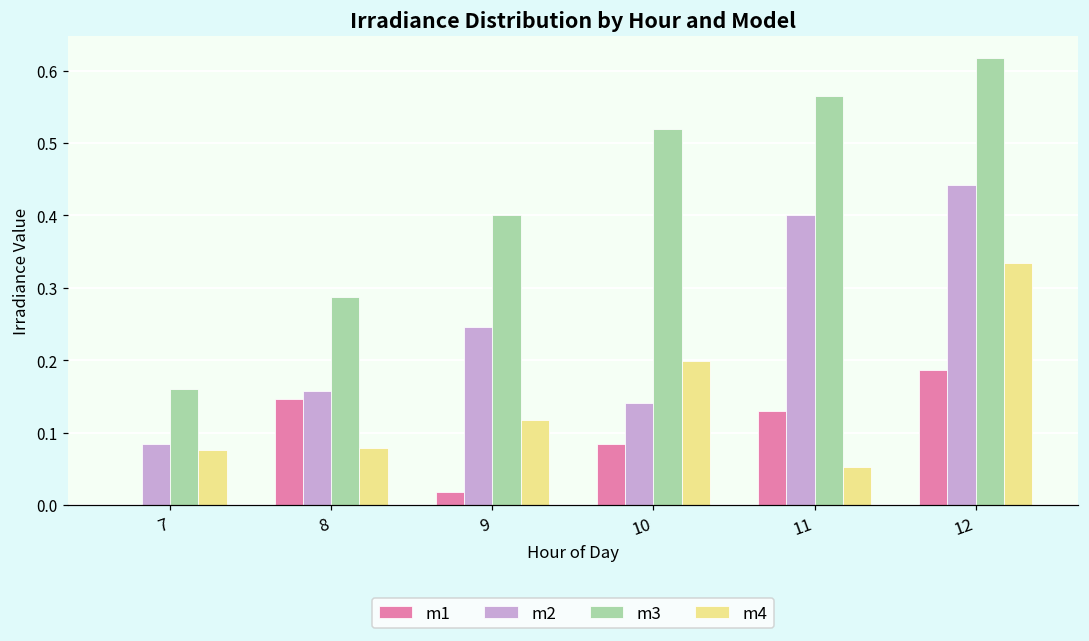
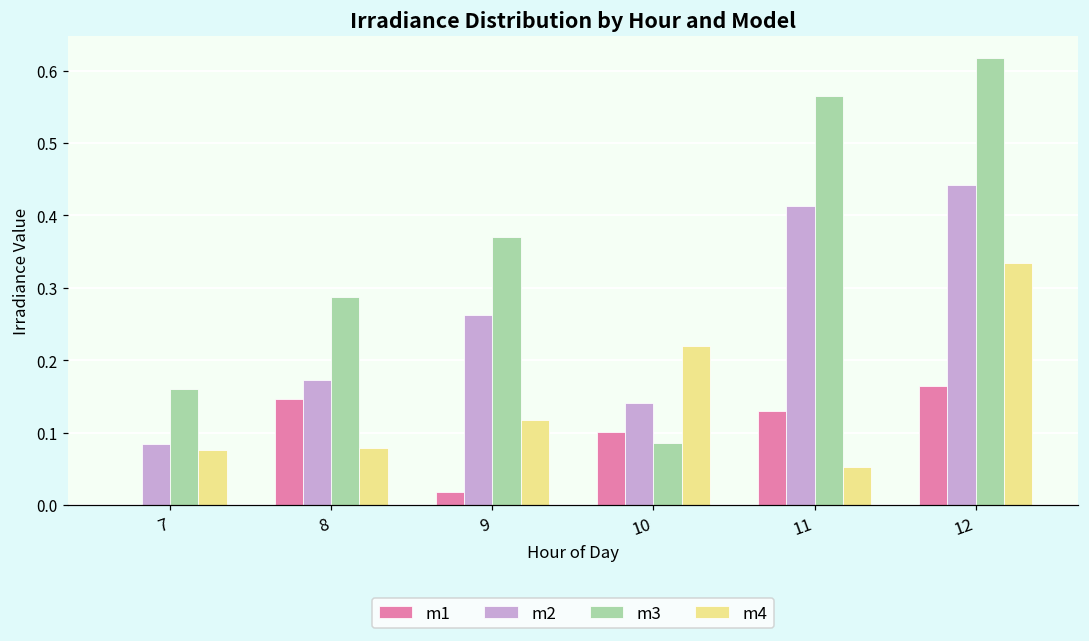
m2, 8: 0.16 -> 0.17
m2, 9: 0.25 -> 0.26
m3, 9: 0.40 -> 0.37
m1, 10: 0.08 -> 0.10
m3, 10: 0.52 -> 0.08
m4, 10: 0.20 -> 0.22
m2, 11: 0.40 -> 0.41
m1, 12: 0.19 -> 0.16
